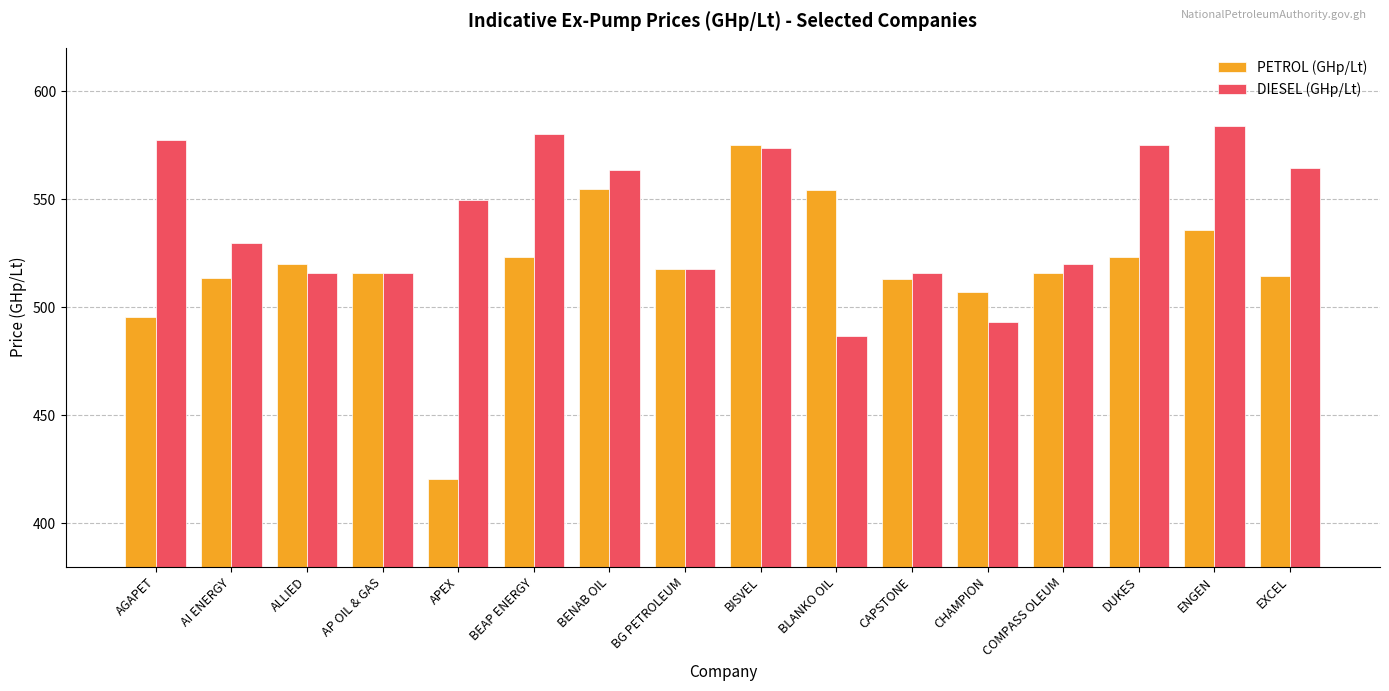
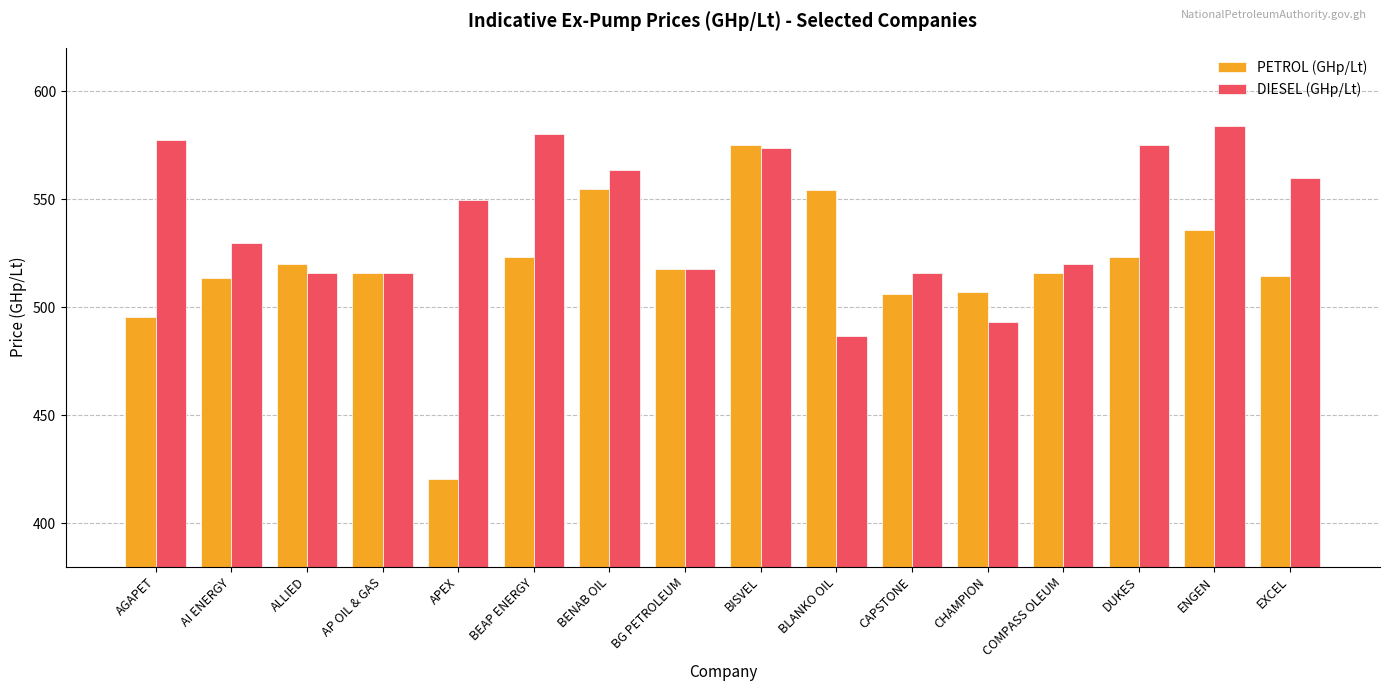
PETROL (GHp/Lt), CAPSTONE: 513 -> 506
DIESEL (GHp/Lt), EXCEL: 564 -> 560
